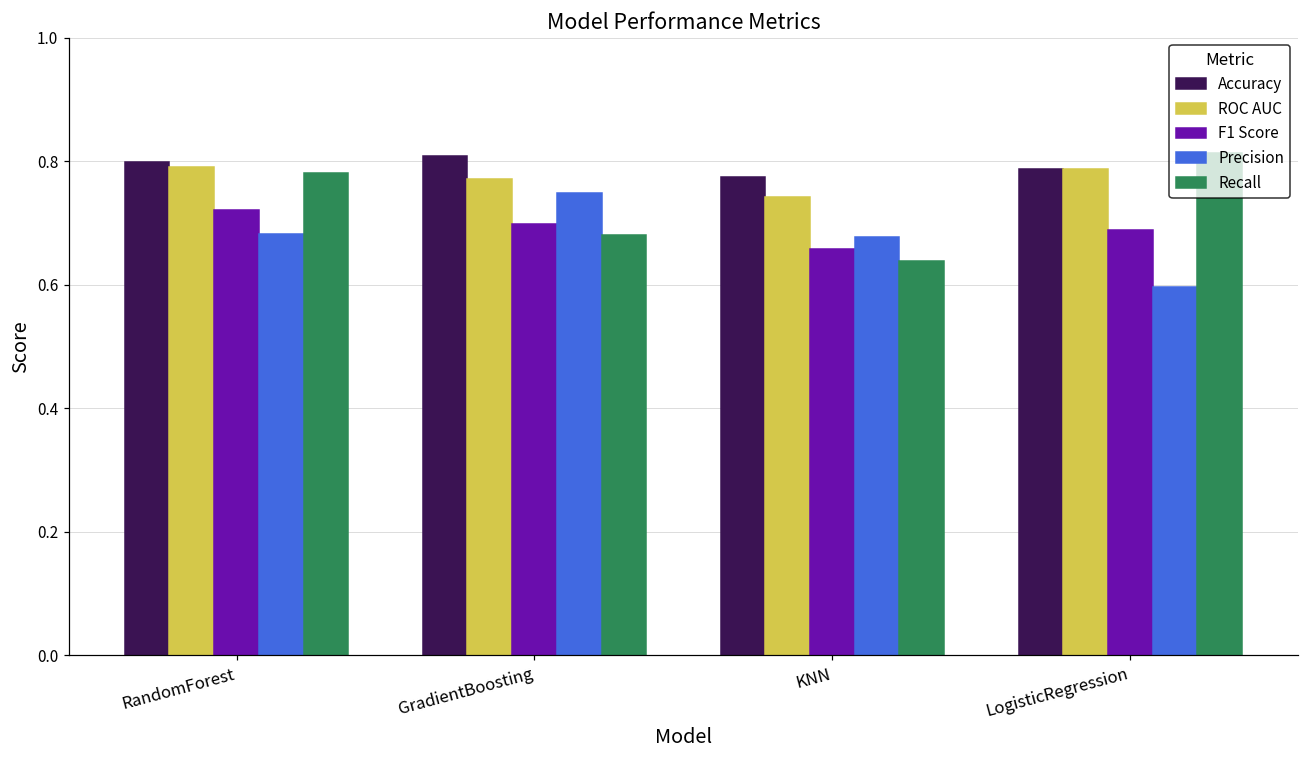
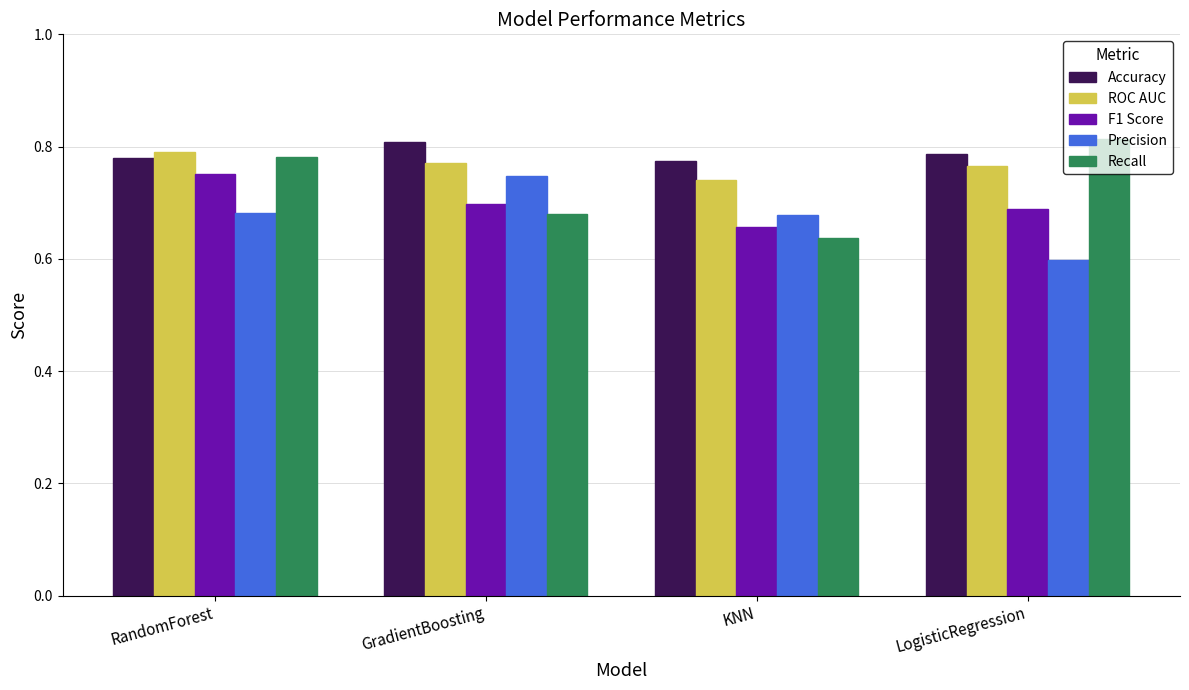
Accuracy, RandomForest: 0.80 -> 0.78
F1 Score, RandomForest: 0.72 -> 0.75
ROC AUC, LogisticRegression: 0.79 -> 0.77
